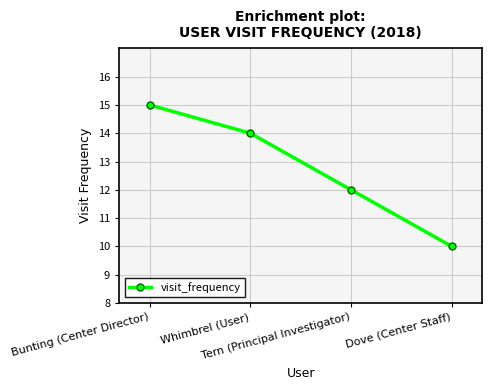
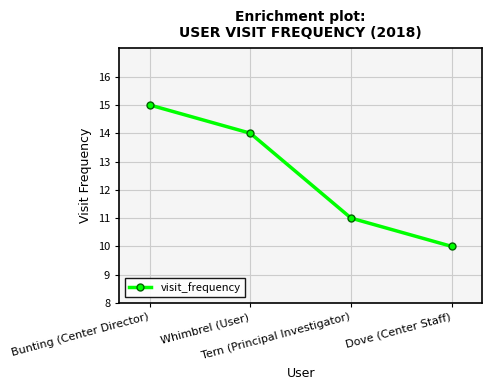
Tern (Principal Investigator): 12 -> 11
